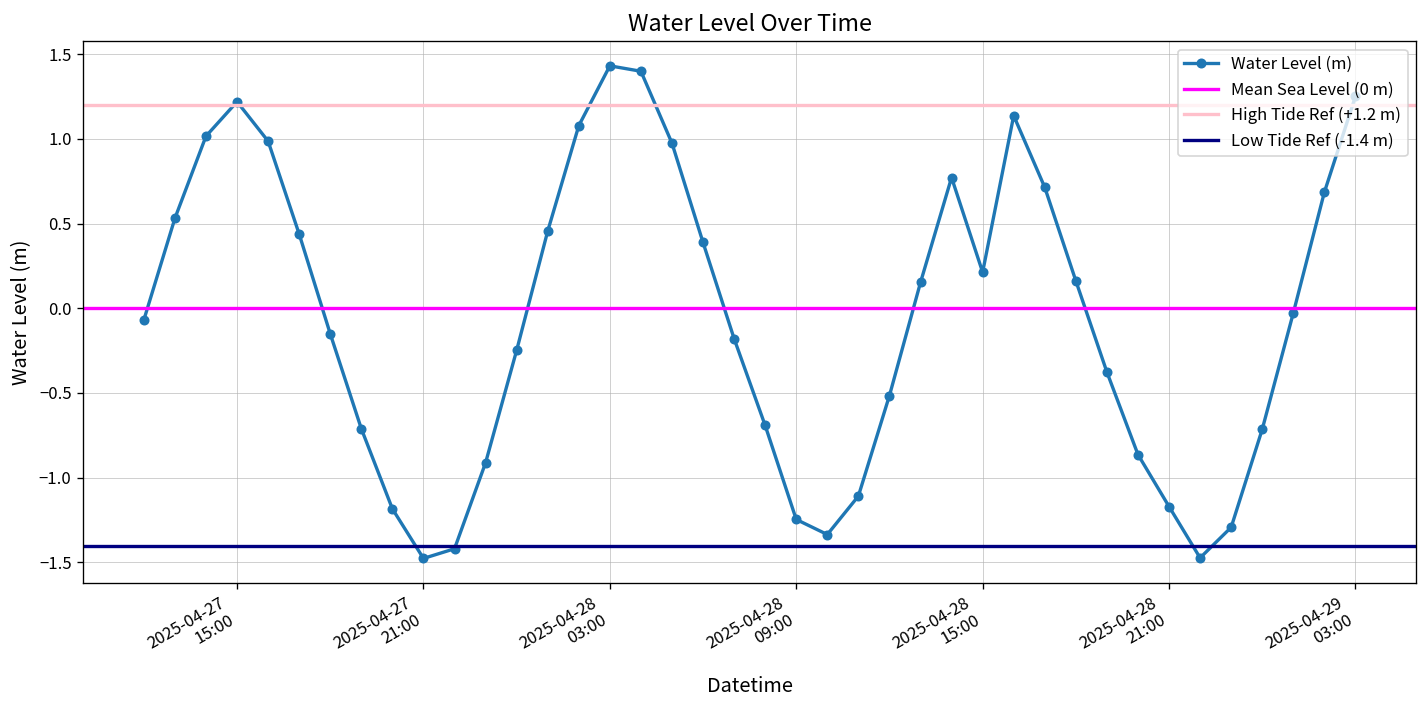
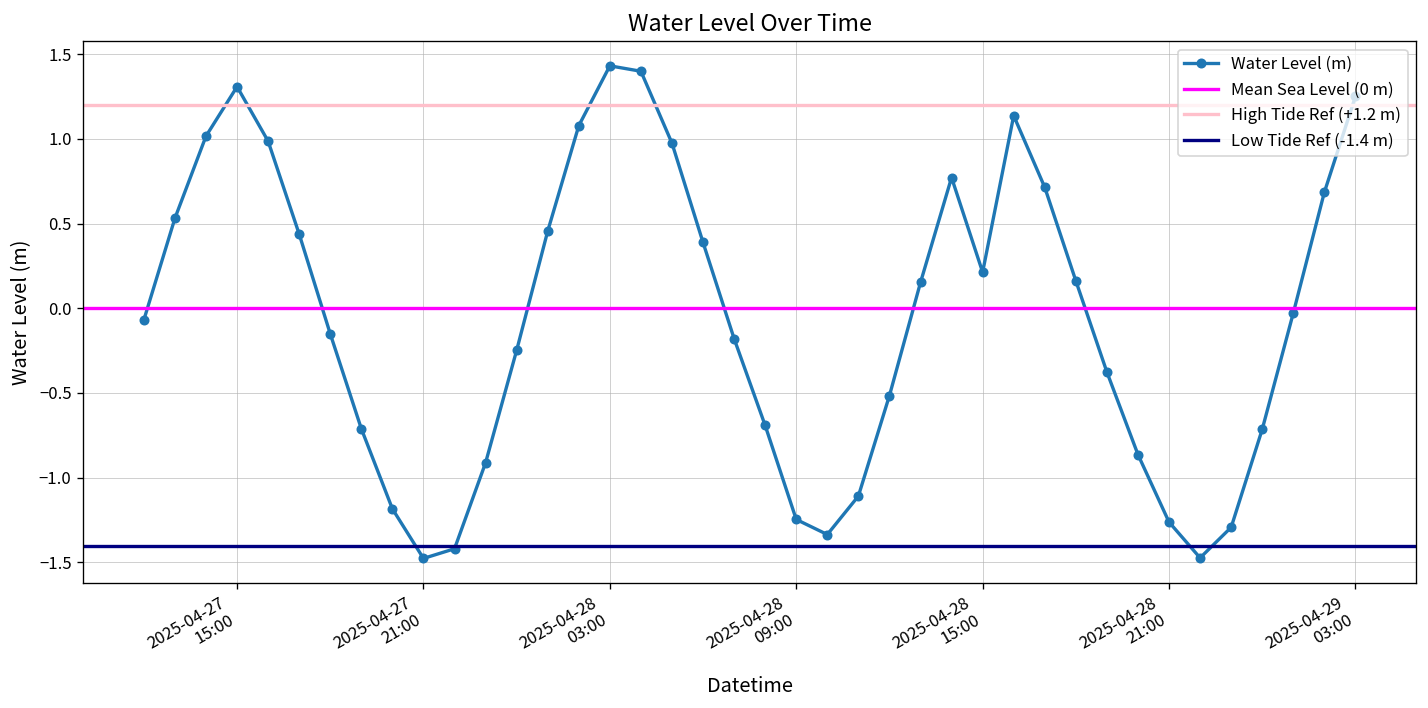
2025-04-27 15:00: 1.22 -> 1.31
2025-04-28 21:00: -1.17 -> -1.26
